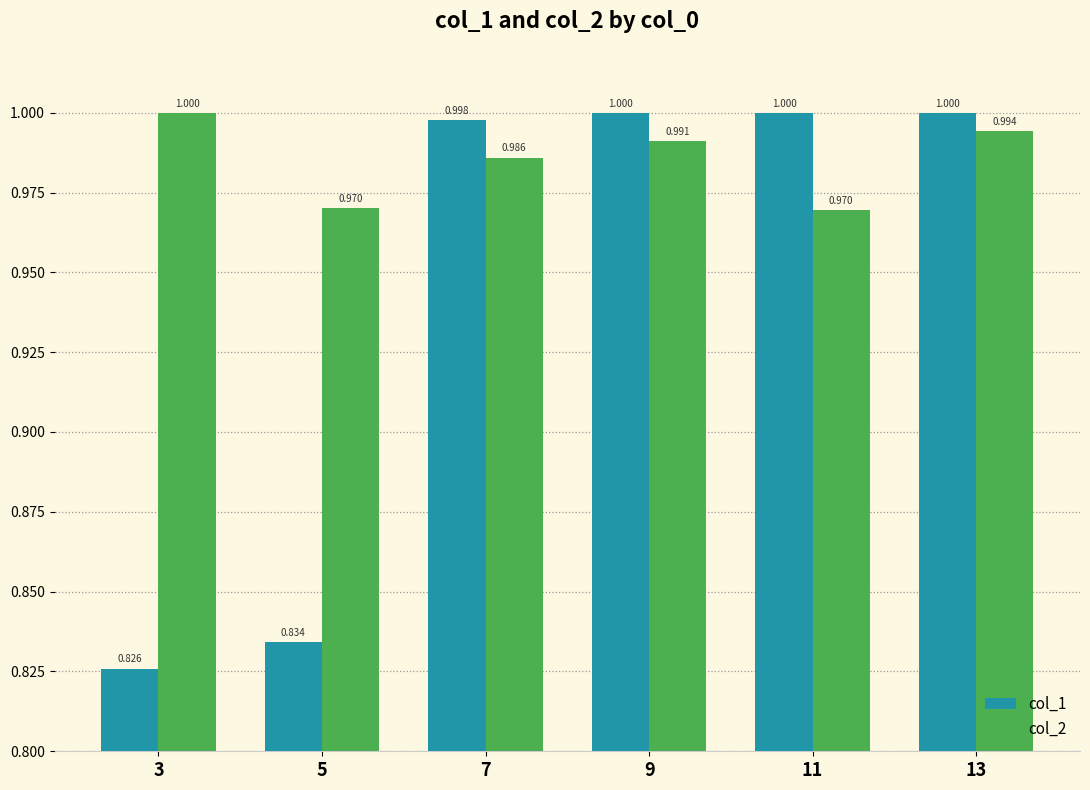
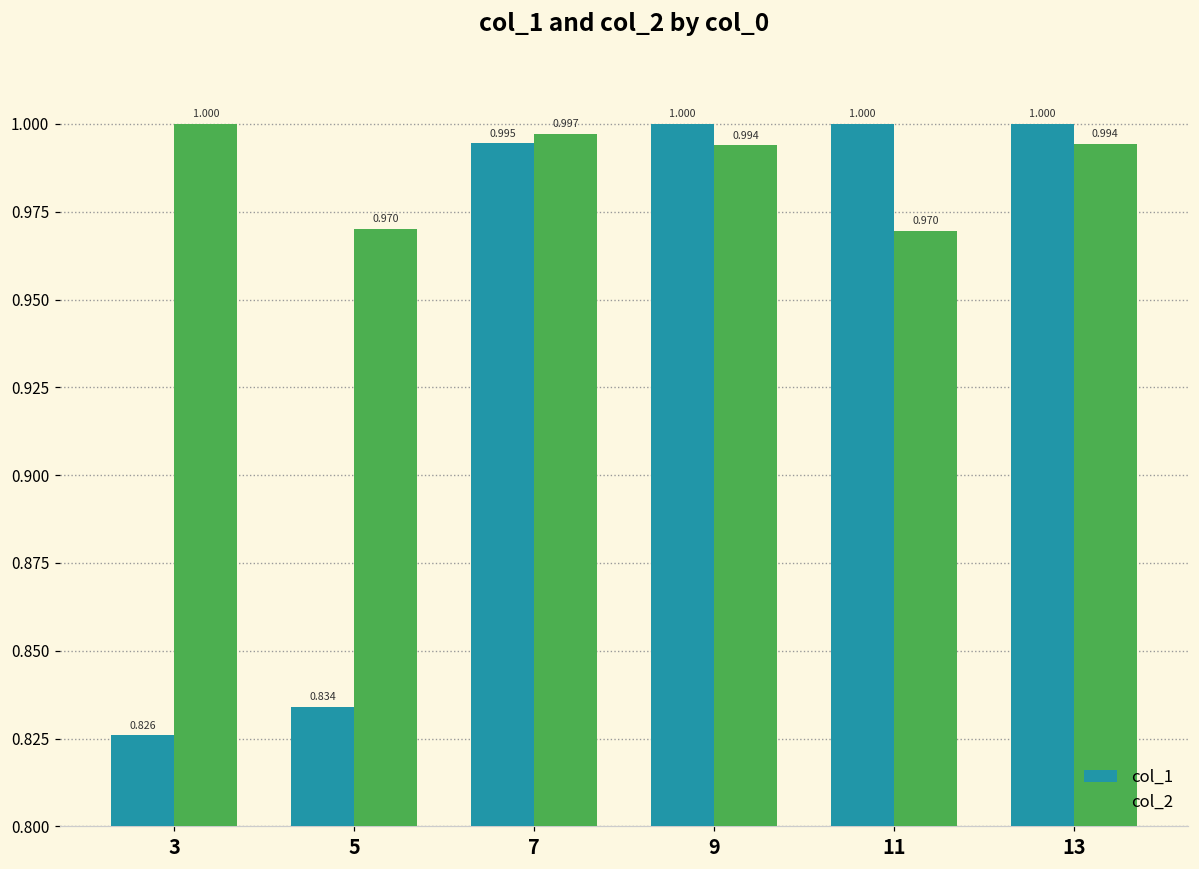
col_1, 7: 0.998 -> 0.995
col_2, 7: 0.986 -> 0.997
col_2, 9: 0.991 -> 0.994
